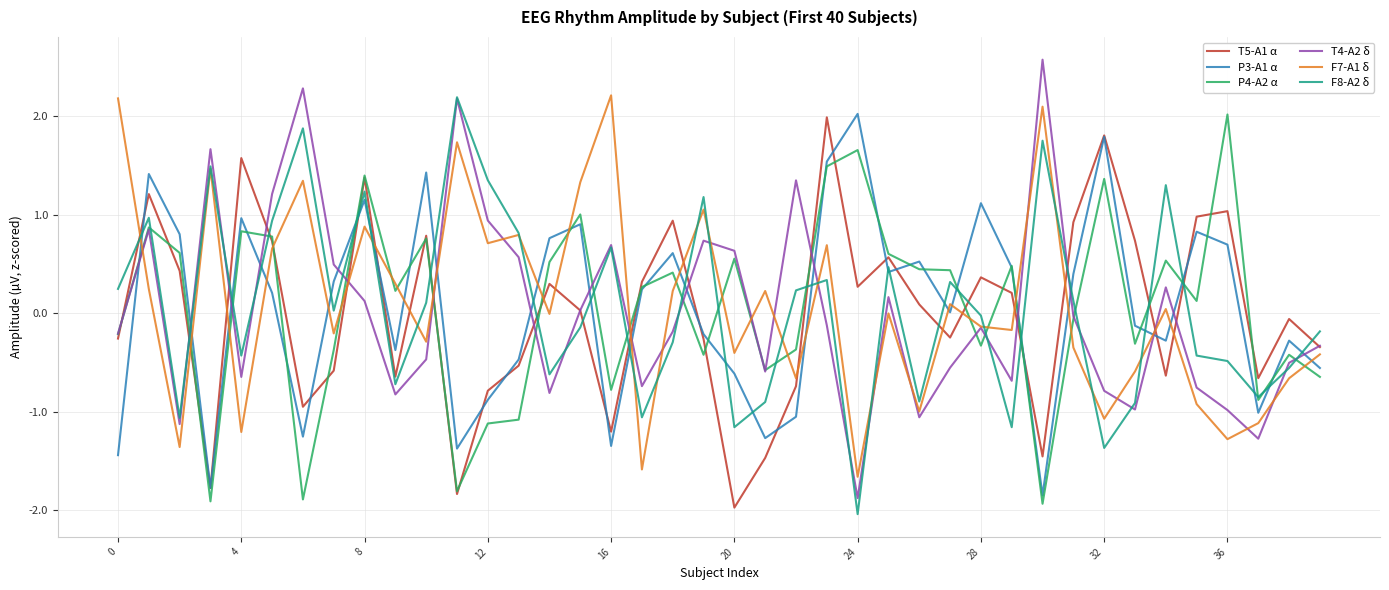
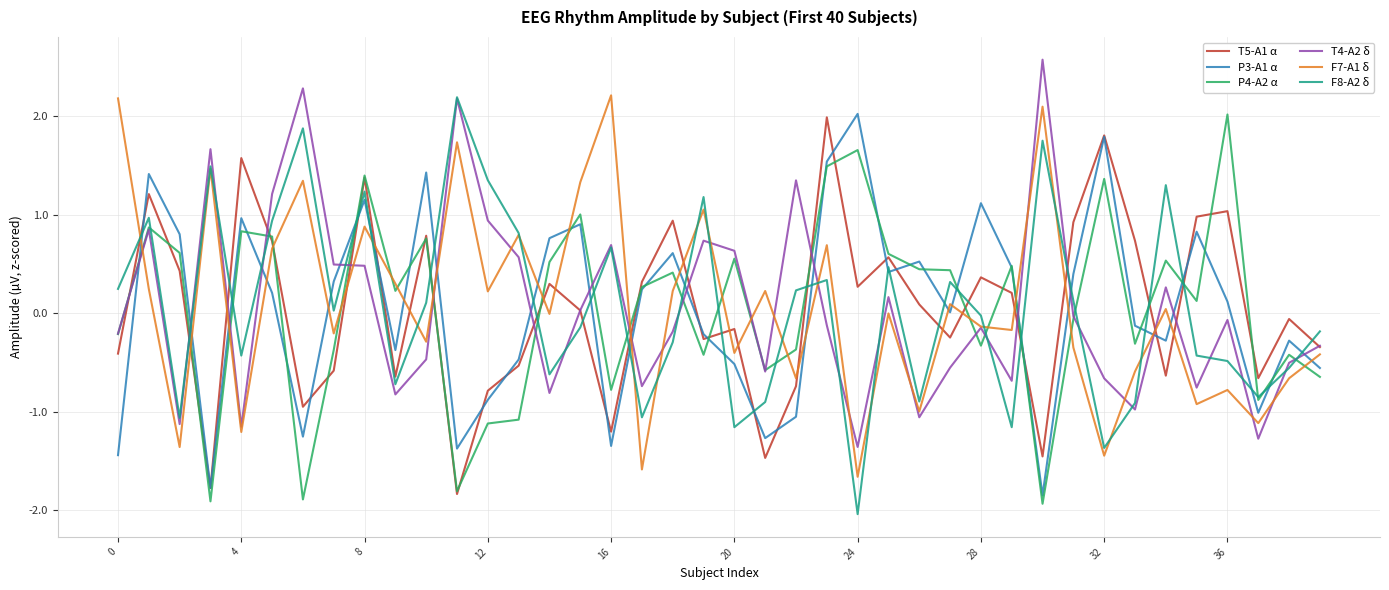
T5-A1 α, 0: -0.3 -> -0.4
T4-A2 δ, 4: -0.6 -> -1.2
T4-A2 δ, 8: 0.1 -> 0.5
F7-A1 δ, 12: 0.7 -> 0.2
T5-A1 α, 20: -2.0 -> -0.2
P3-A1 α, 20: -0.6 -> -0.5
T4-A2 δ, 24: -1.9 -> -1.4
T4-A2 δ, 32: -0.8 -> -0.7
F7-A1 δ, 32: -1.1 -> -1.4
P3-A1 α, 36: 0.7 -> 0.1
T4-A2 δ, 36: -1.0 -> -0.1
F7-A1 δ, 36: -1.3 -> -0.8
